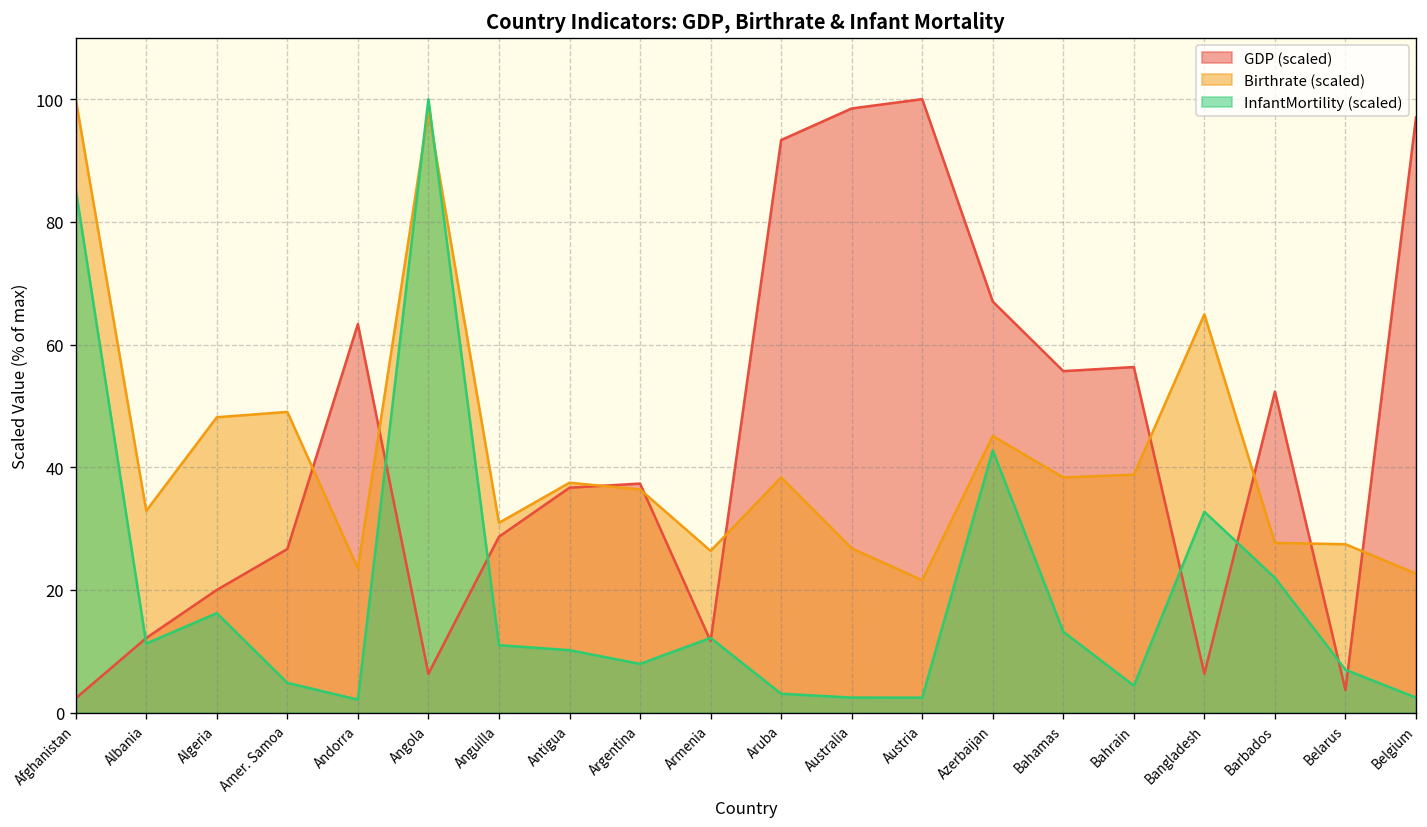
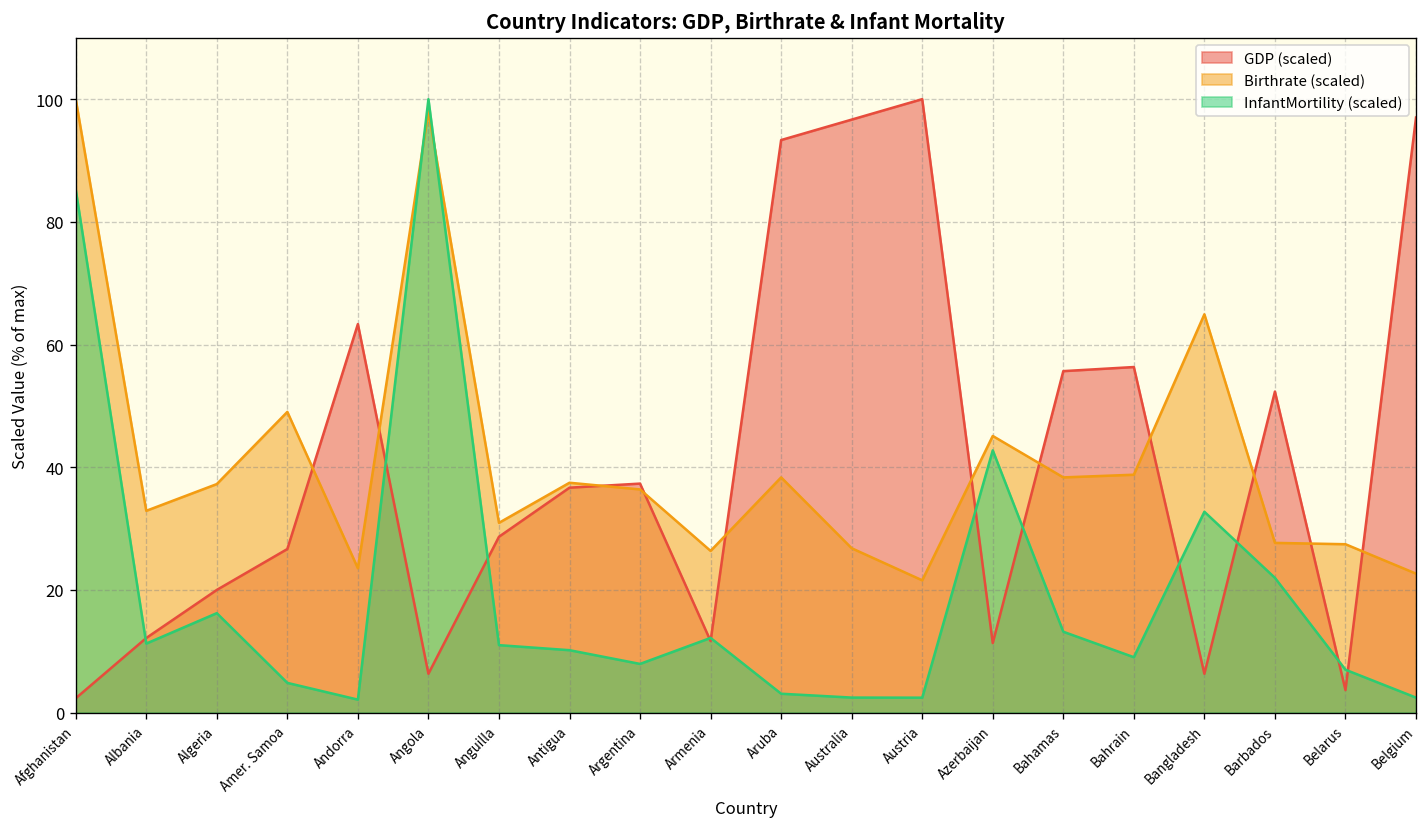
Birthrate (scaled), Algeria: 48 -> 37
GDP (scaled), Australia: 98 -> 97
GDP (scaled), Azerbaijan: 67 -> 11
InfantMortility (scaled), Bahrain: 4 -> 9
